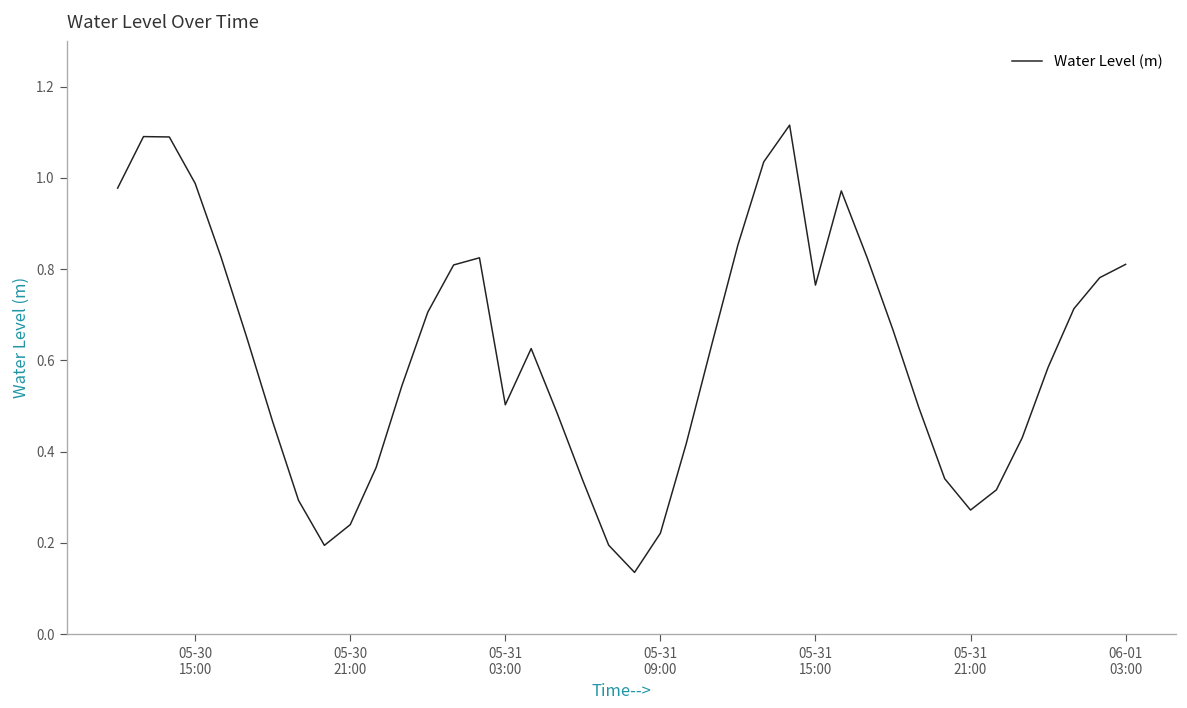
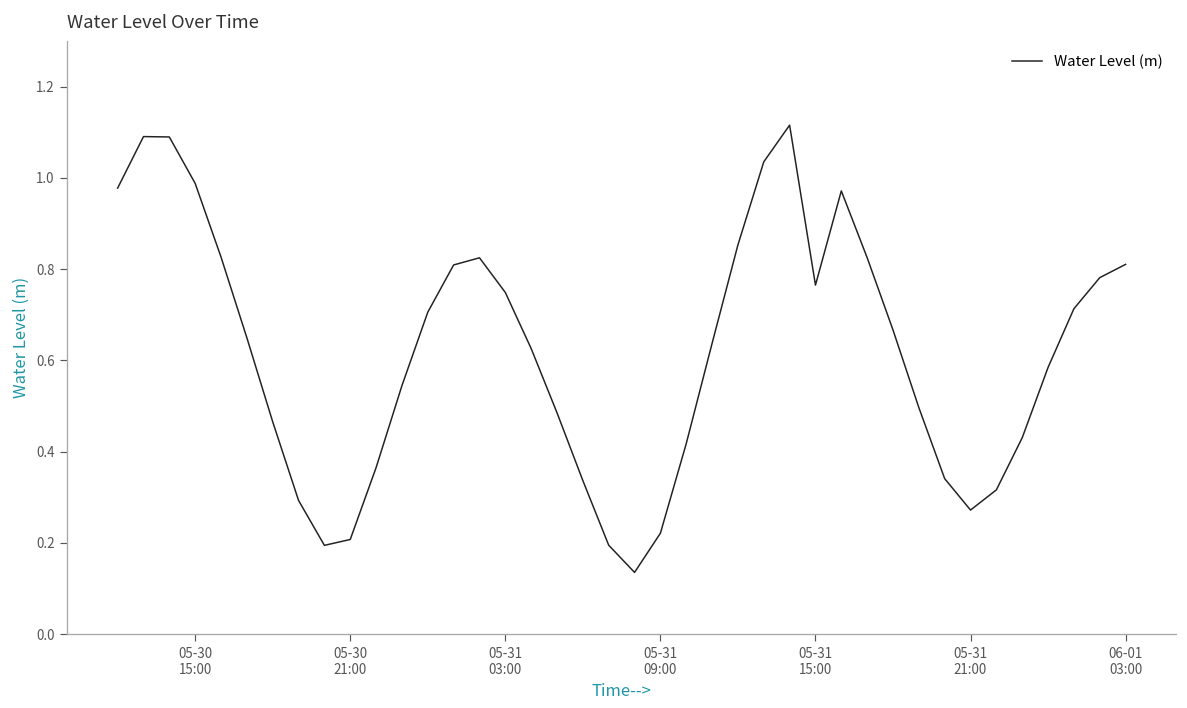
05-30 21:00: 0.24 -> 0.21
05-31 03:00: 0.50 -> 0.75
